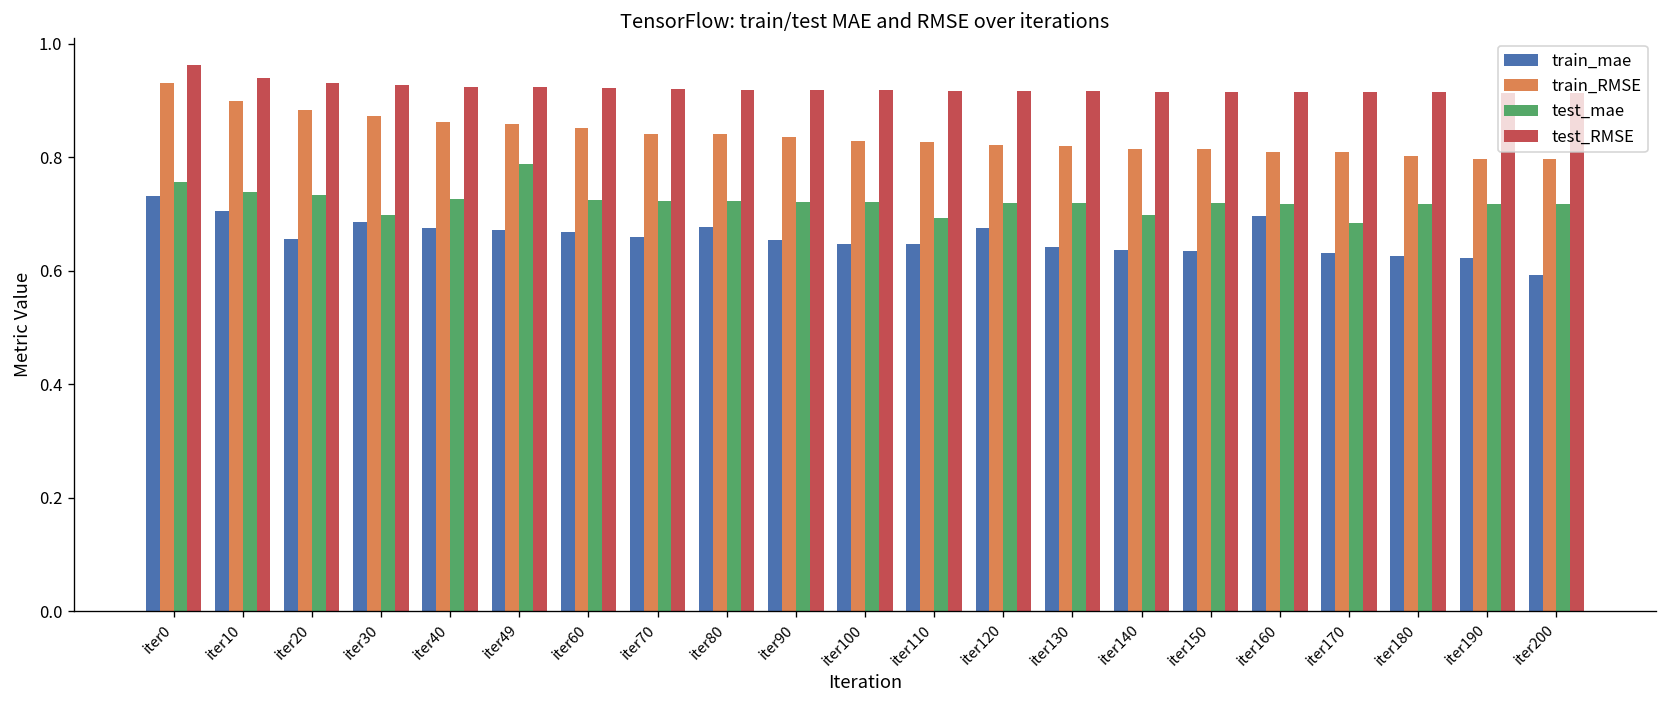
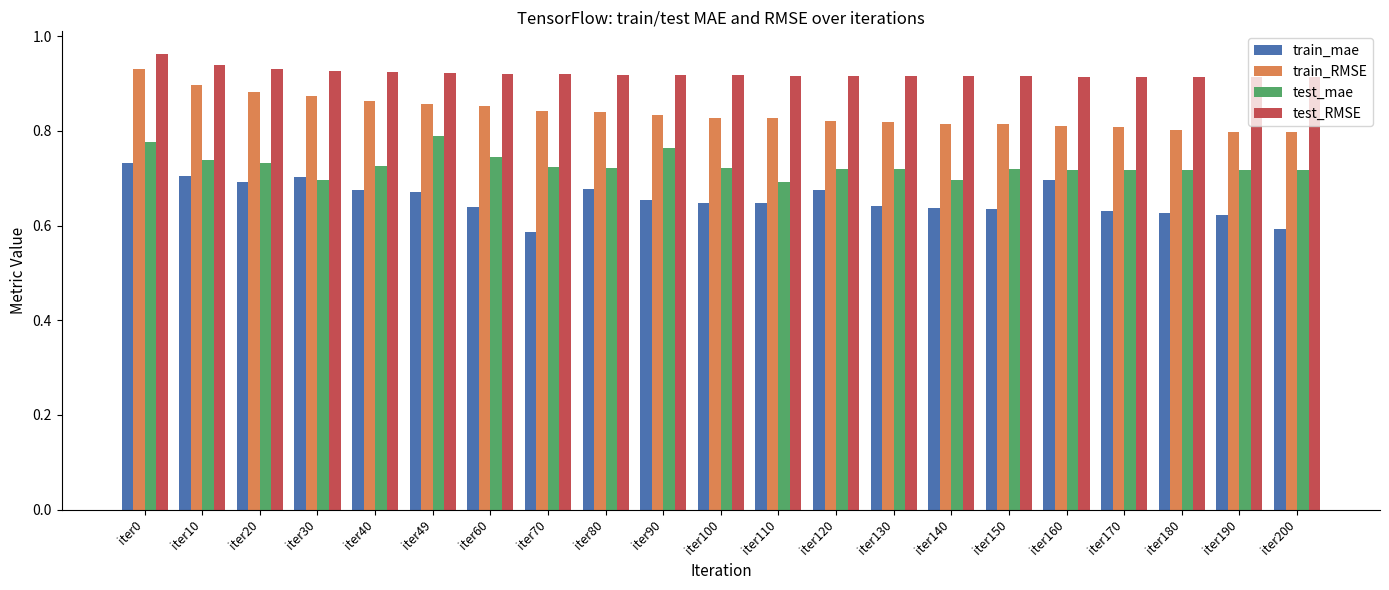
test_mae, iter0: 0.76 -> 0.78
train_mae, iter20: 0.66 -> 0.69
train_mae, iter30: 0.69 -> 0.70
train_mae, iter60: 0.67 -> 0.64
test_mae, iter60: 0.72 -> 0.75
train_mae, iter70: 0.66 -> 0.59
test_mae, iter90: 0.72 -> 0.76
test_mae, iter170: 0.68 -> 0.72
